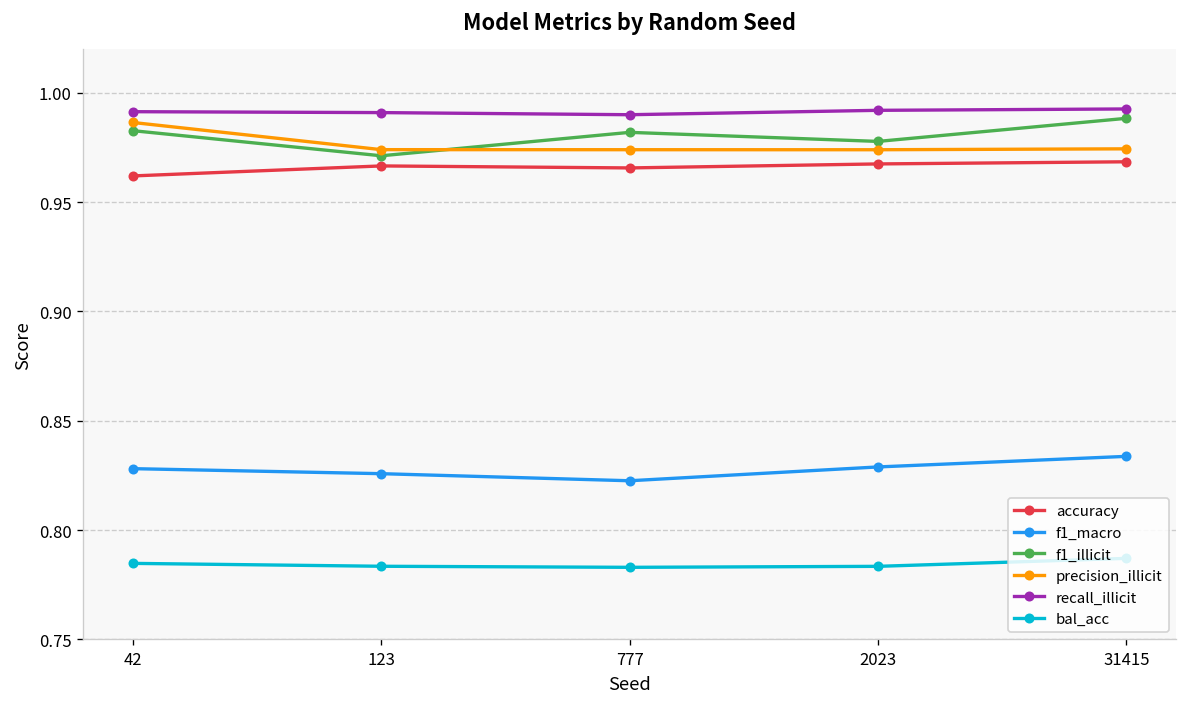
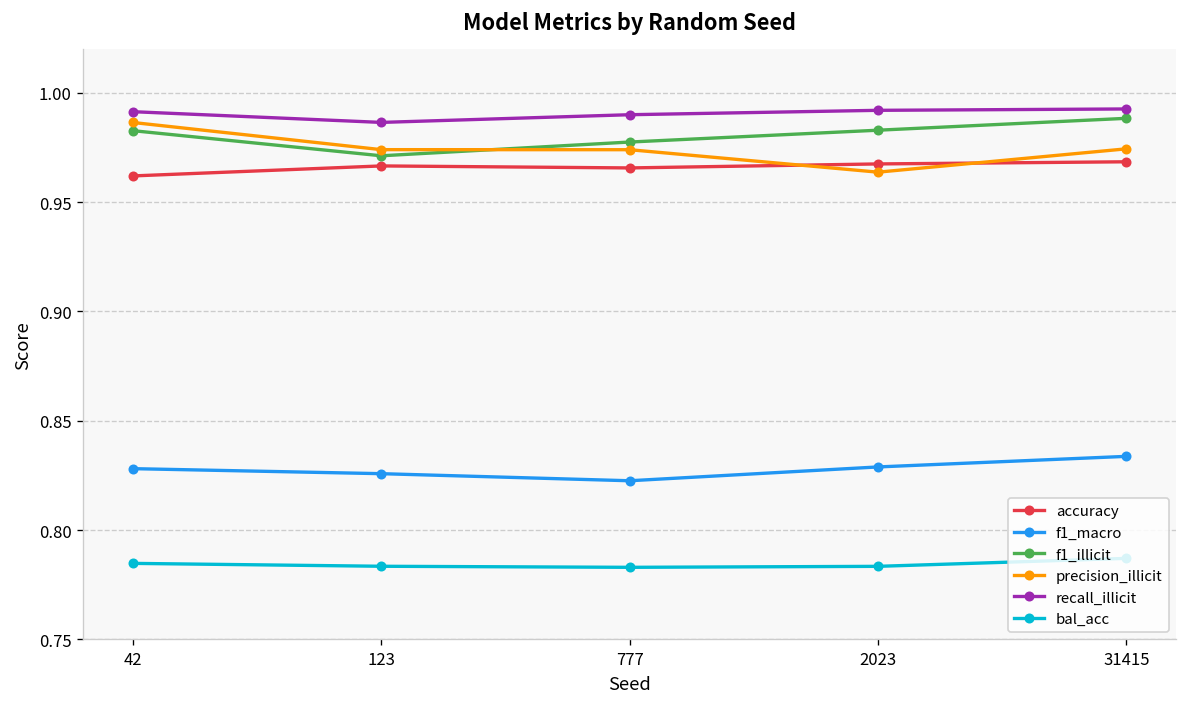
recall_illicit, 123: 0.991 -> 0.986
f1_illicit, 777: 0.982 -> 0.977
f1_illicit, 2023: 0.978 -> 0.983
precision_illicit, 2023: 0.974 -> 0.964
